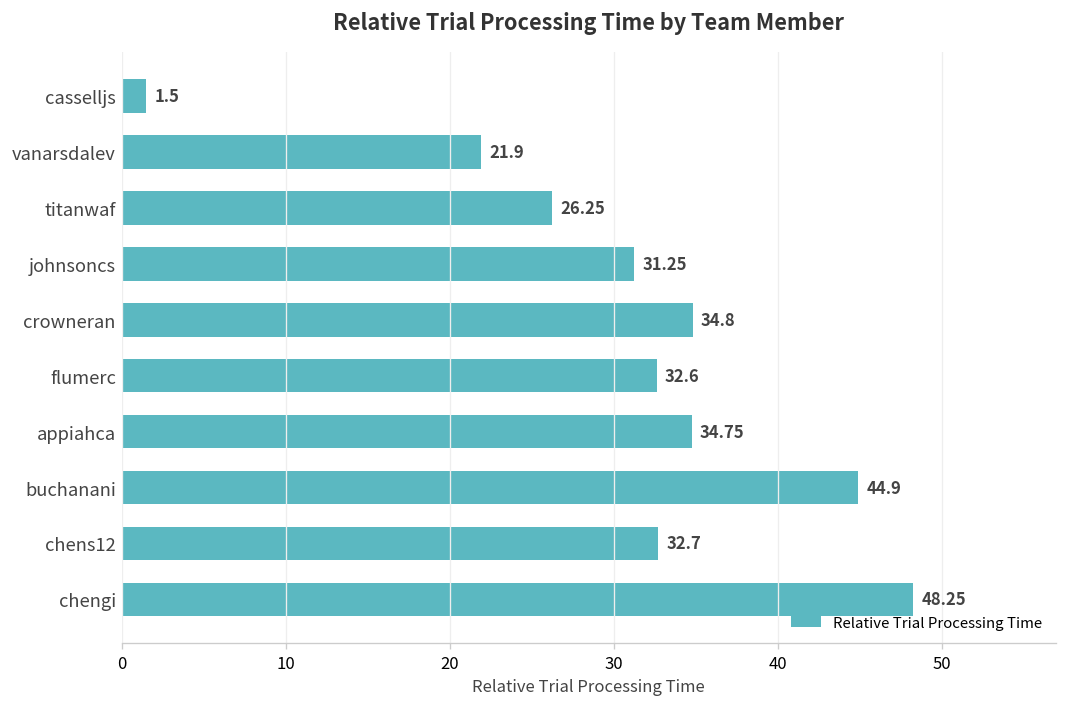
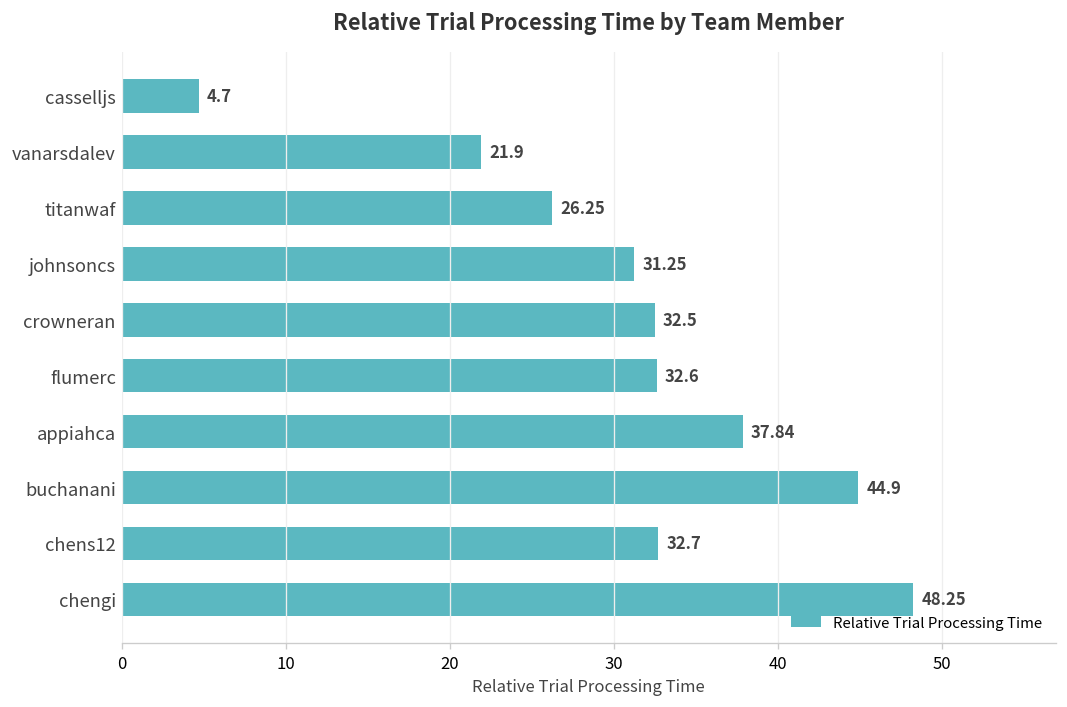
casselljs: 1.5 -> 4.7
crowneran: 34.8 -> 32.5
appiahca: 34.75 -> 37.84
